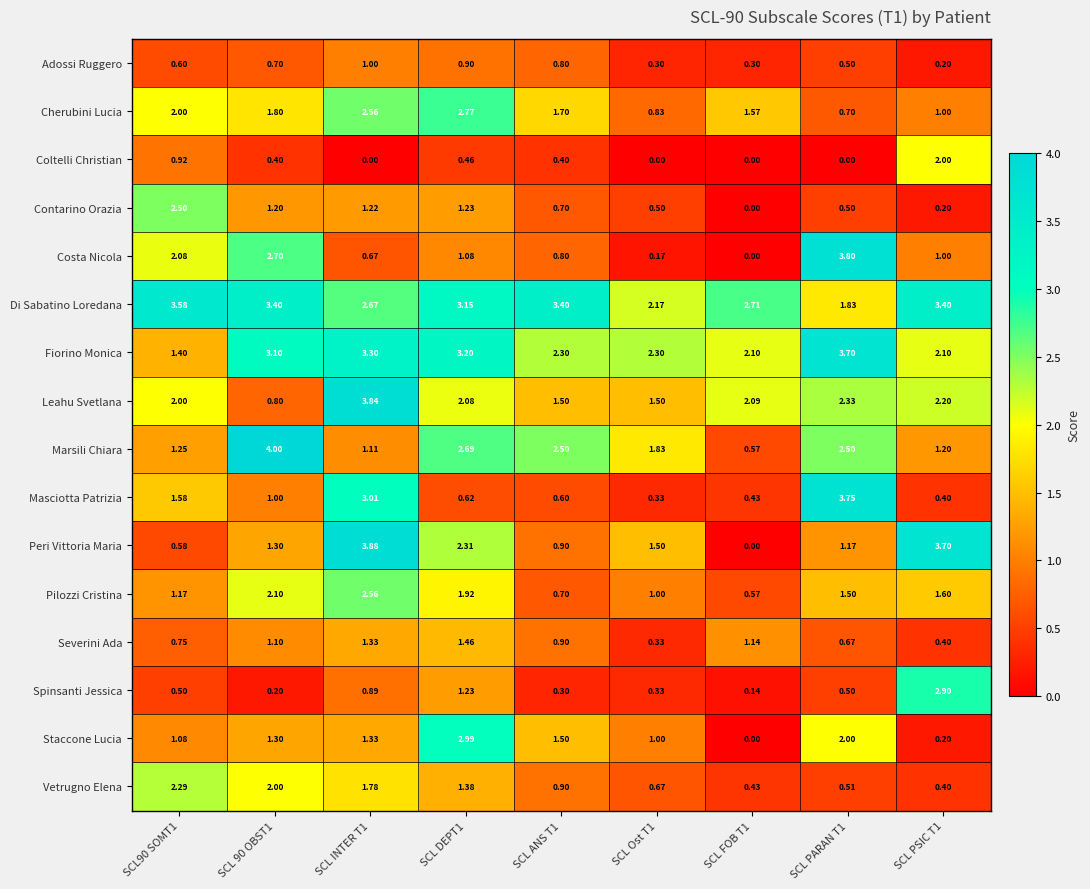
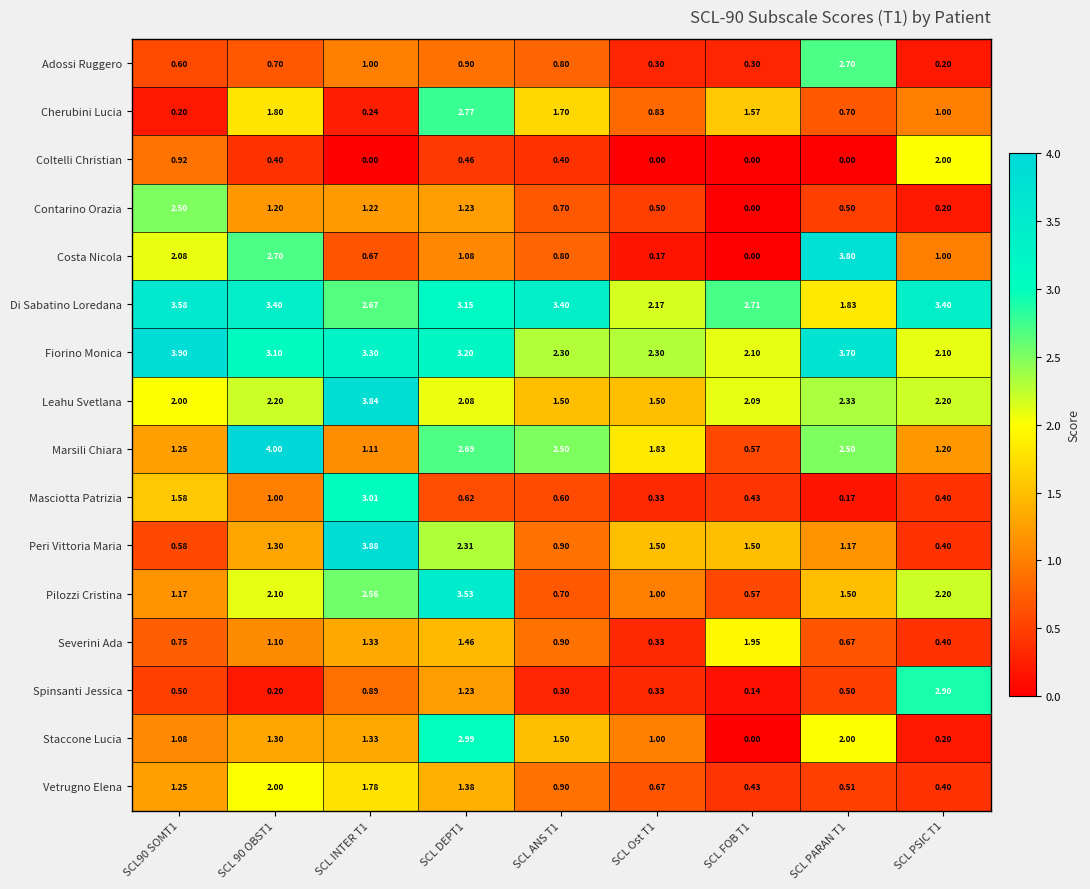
Adossi Ruggero, SCL PARAN T1: 0.50 -> 2.70
Cherubini Lucia, SCL90 SOMT1: 2.00 -> 0.20
Cherubini Lucia, SCL INTER T1: 2.56 -> 0.24
Fiorino Monica, SCL90 SOMT1: 1.40 -> 3.90
Leahu Svetlana, SCL 90 OBST1: 0.80 -> 2.20
Masciotta Patrizia, SCL PARAN T1: 3.75 -> 0.17
Peri Vittoria Maria, SCL FOB T1: 0.00 -> 1.50
Peri Vittoria Maria, SCL PSIC T1: 3.70 -> 0.40
Pilozzi Cristina, SCL DEPT1: 1.92 -> 3.53
Pilozzi Cristina, SCL PSIC T1: 1.60 -> 2.20
Severini Ada, SCL FOB T1: 1.14 -> 1.95
Vetrugno Elena, SCL90 SOMT1: 2.29 -> 1.25
